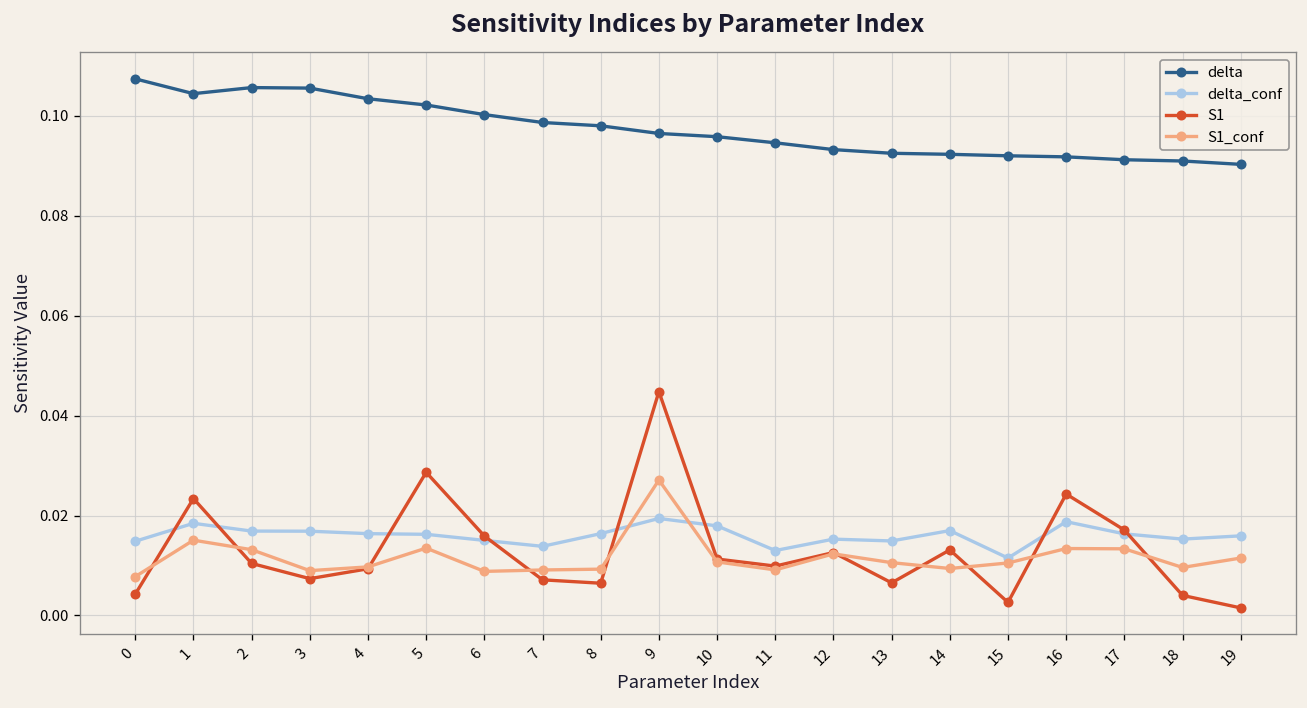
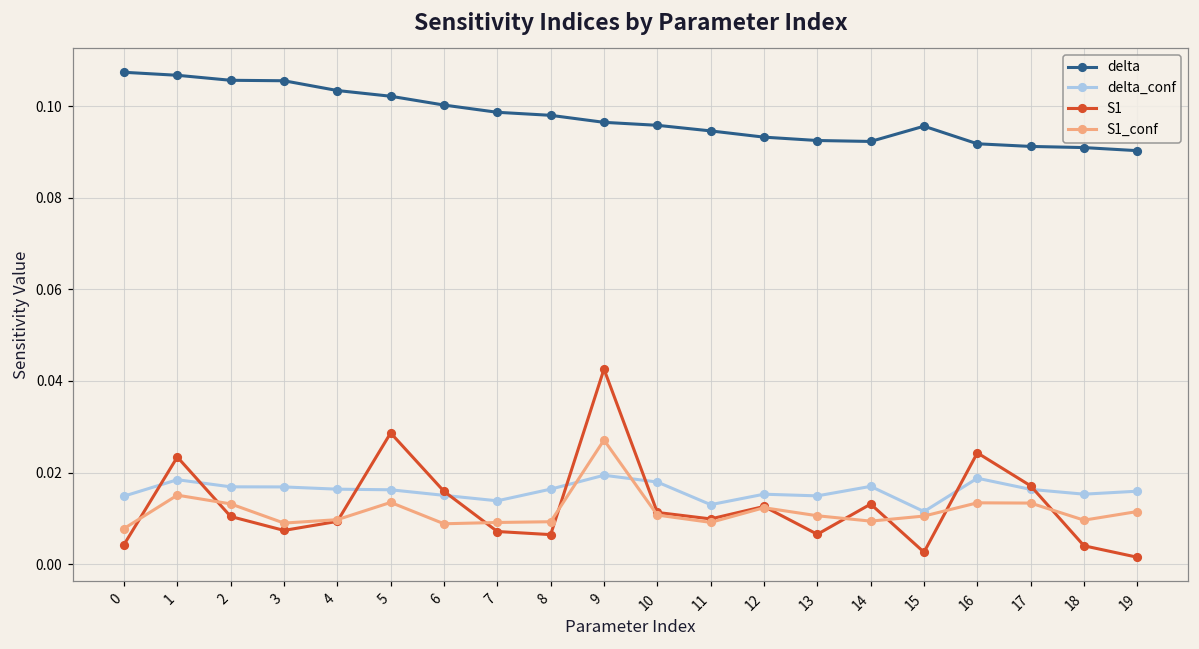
delta, 1: 0.104 -> 0.107
S1, 9: 0.045 -> 0.043
delta, 15: 0.092 -> 0.096
